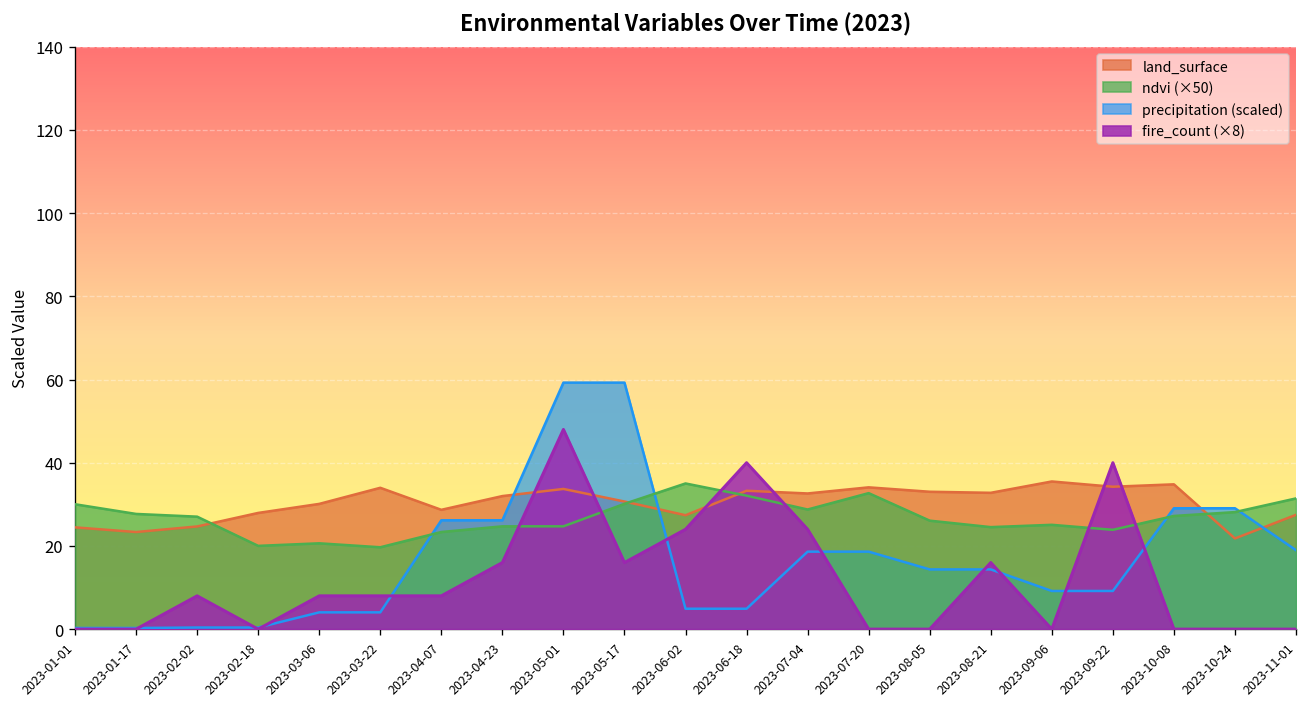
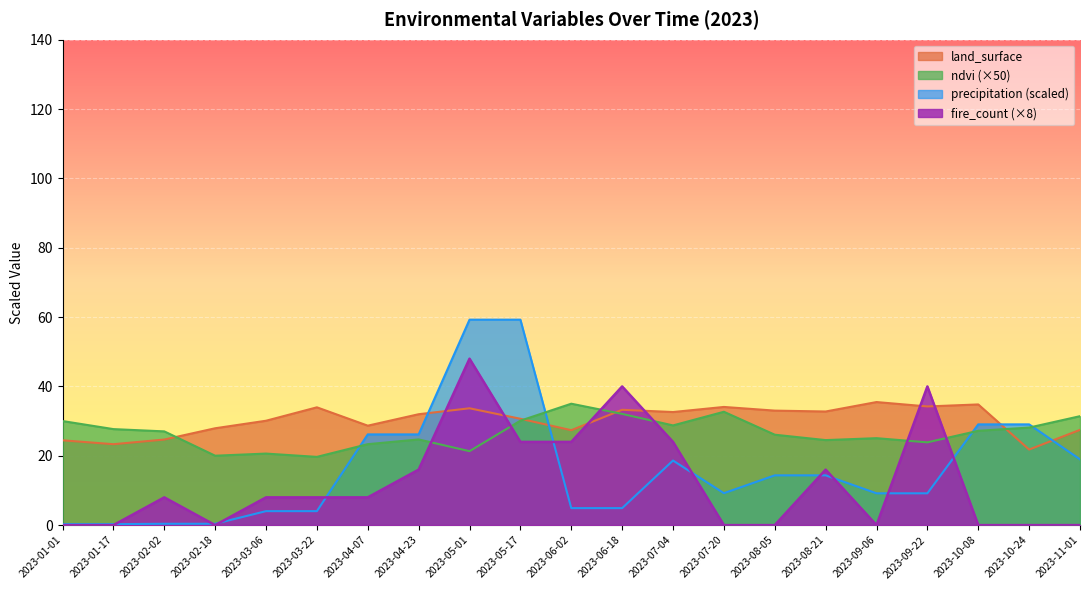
ndvi (×50), 2023-05-01: 25 -> 21
fire_count (×8), 2023-05-17: 16 -> 24
precipitation (scaled), 2023-07-20: 19 -> 9
